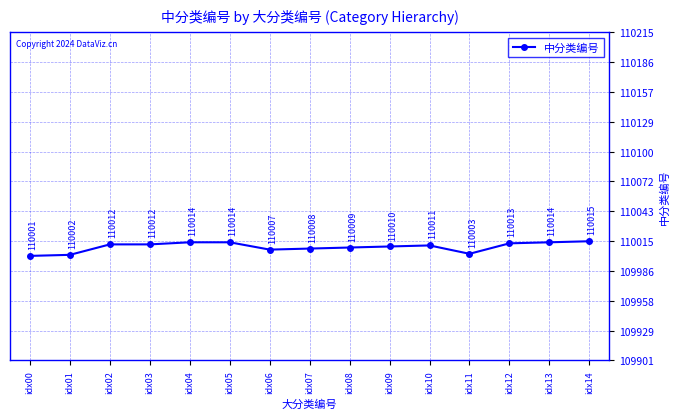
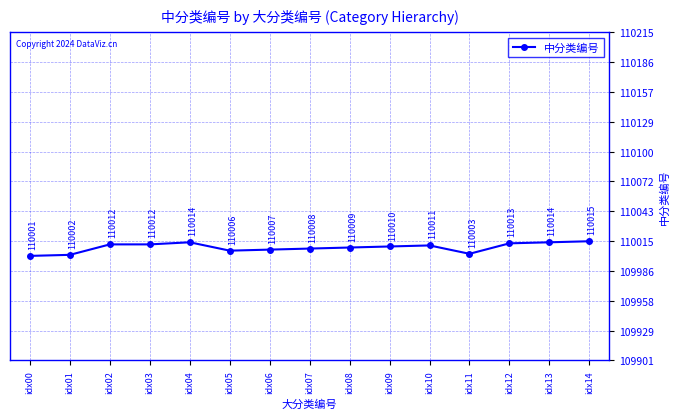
idx05: 110014 -> 110006
